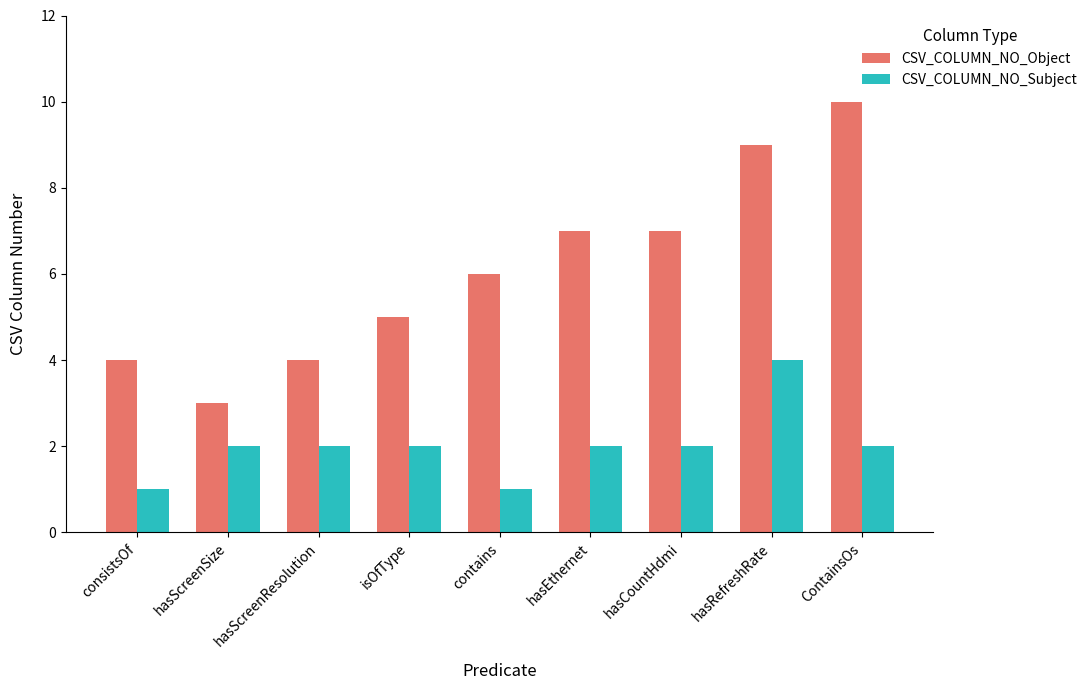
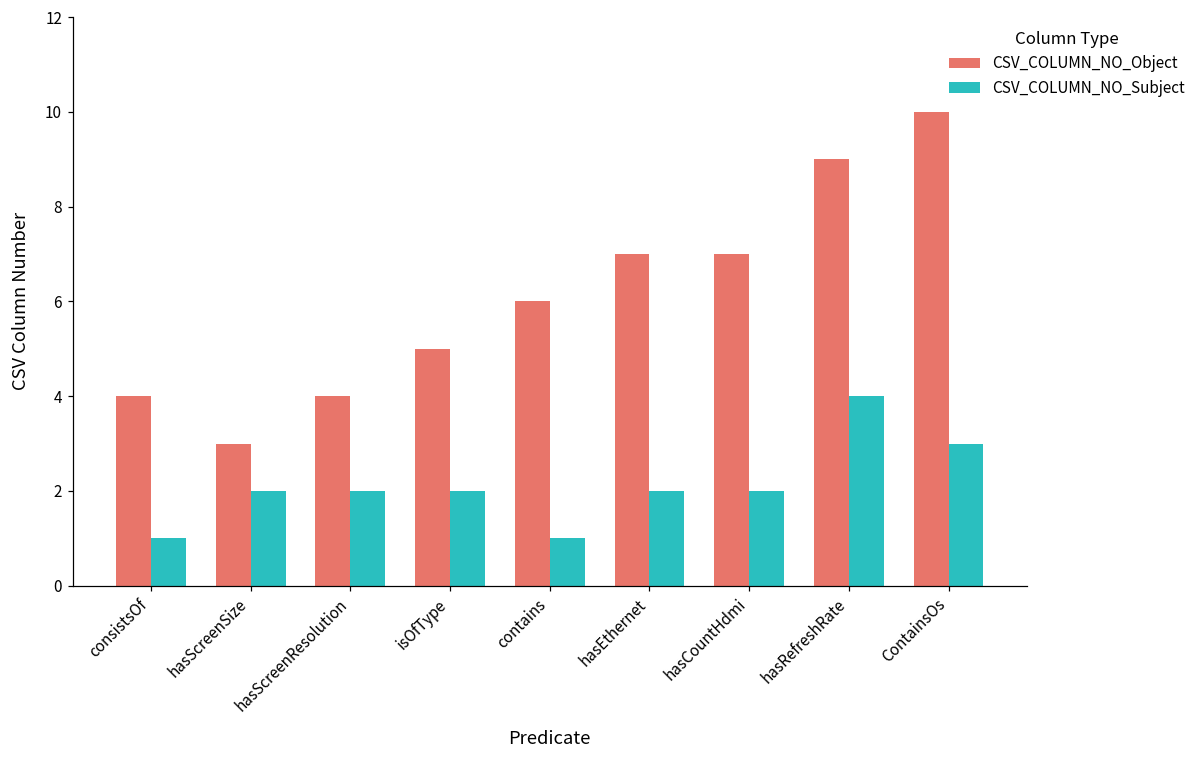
CSV_COLUMN_NO_Subject, ContainsOs: 2 -> 3
